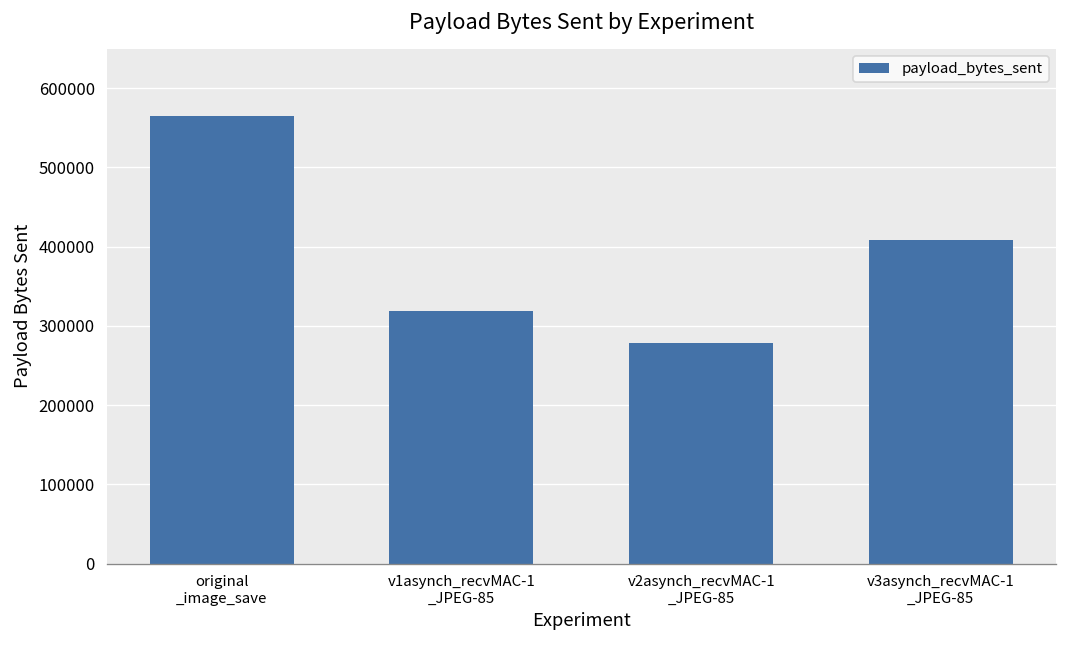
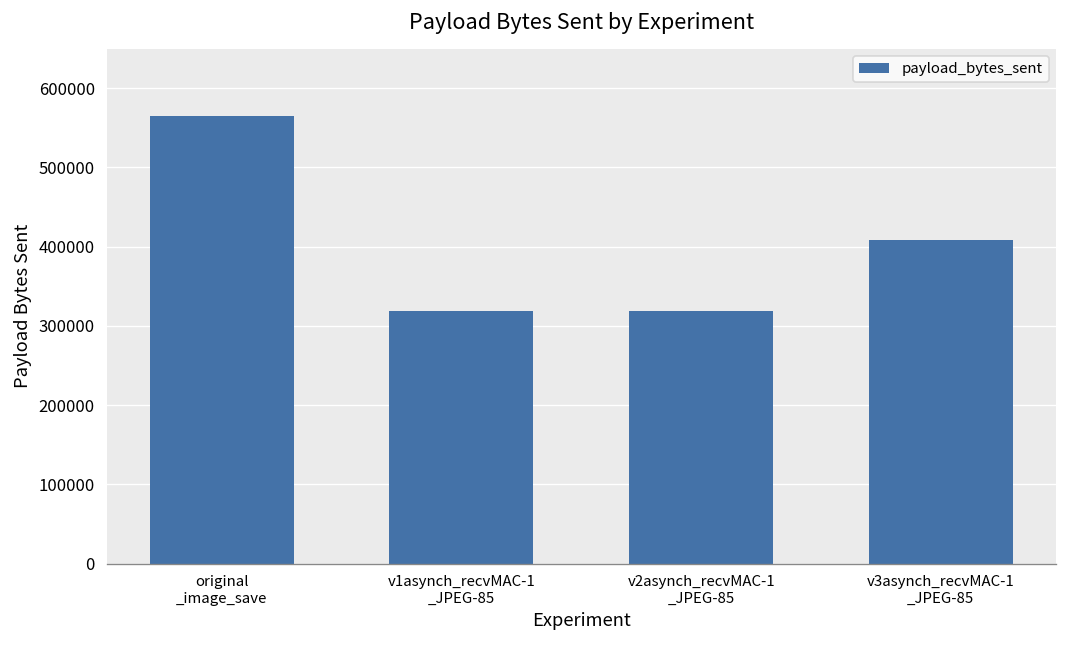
v2asynch_recvMAC-1 _JPEG-85: 280000 -> 320000
